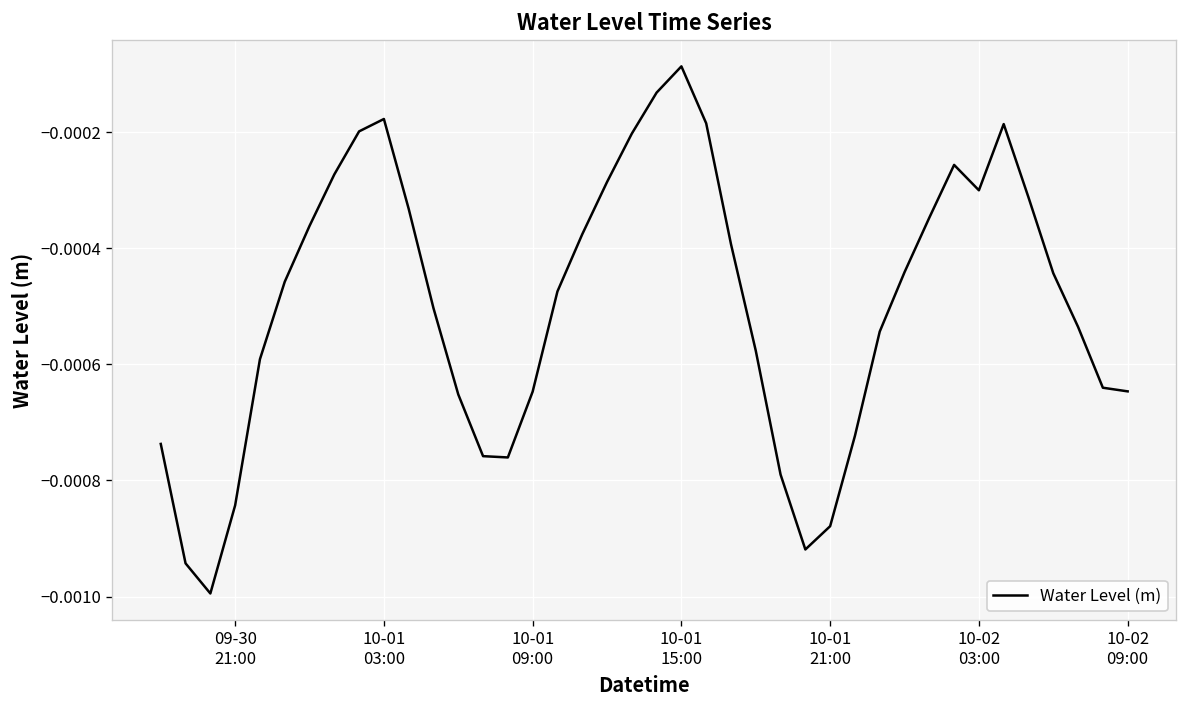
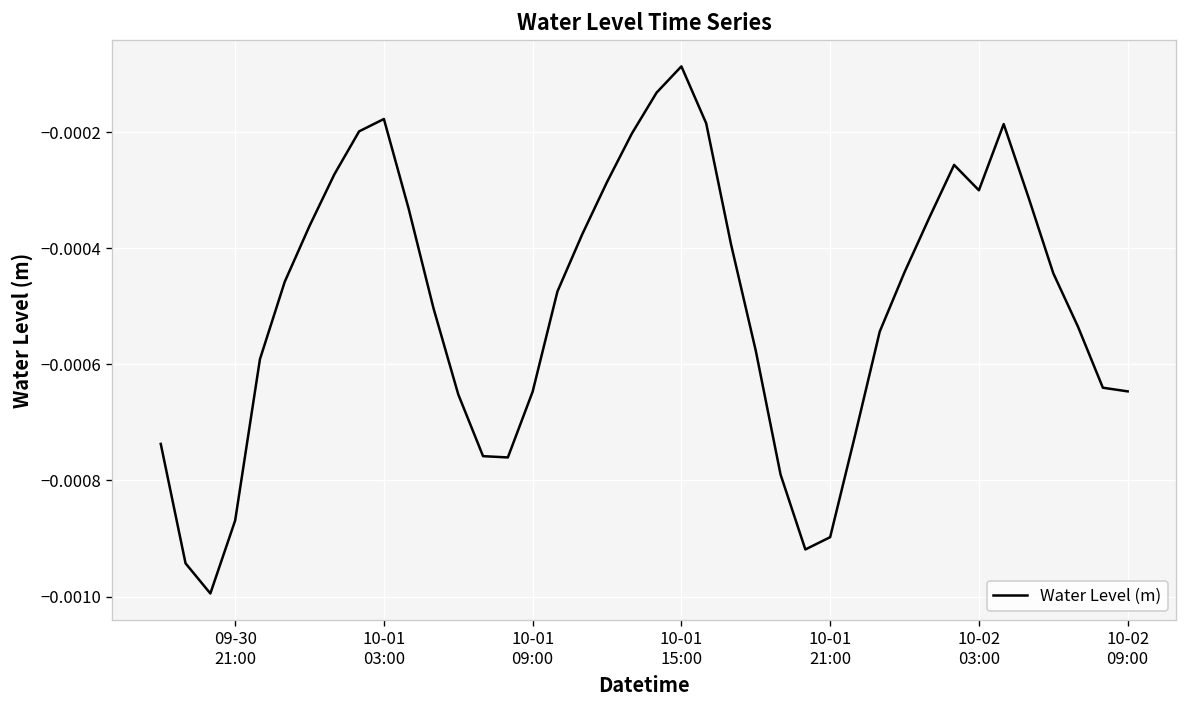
09-30 21:00: -0.00084 -> -0.00087
10-01 21:00: -0.00088 -> -0.00090
